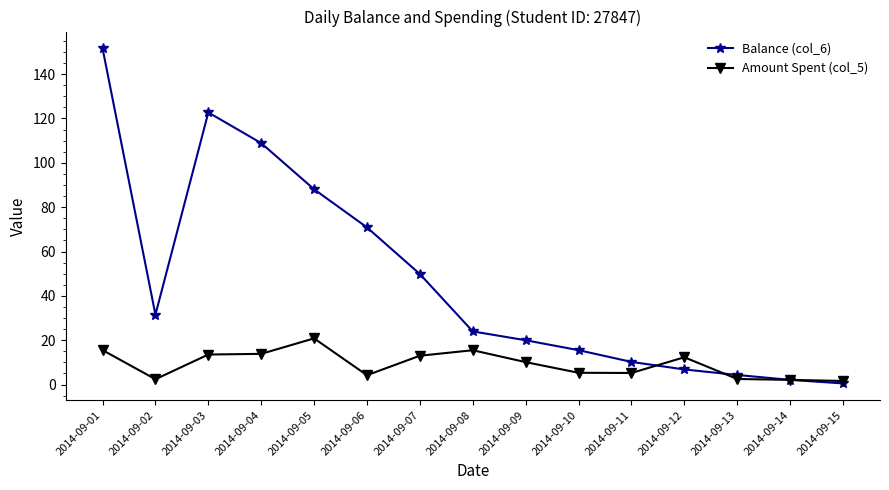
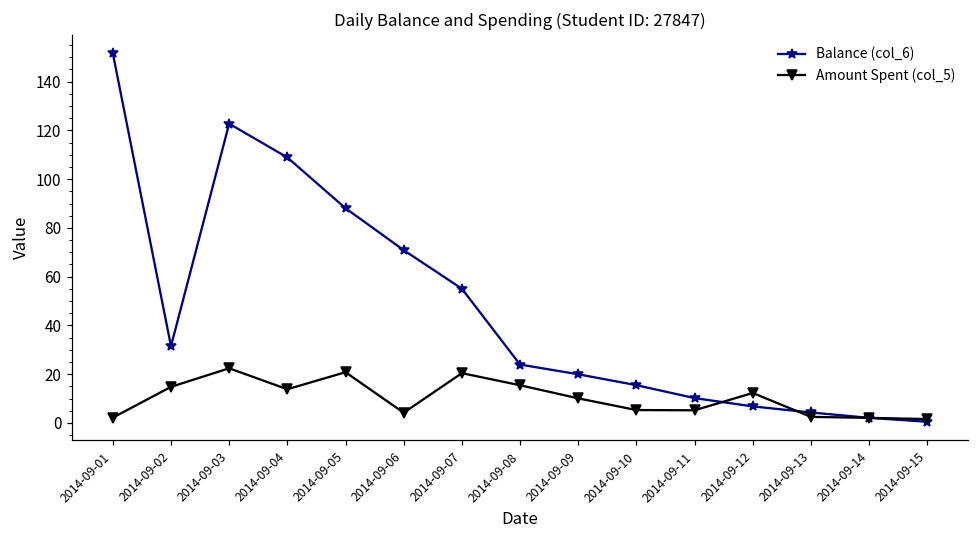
Amount Spent (col_5), 2014-09-01: 16 -> 2
Amount Spent (col_5), 2014-09-02: 2 -> 15
Amount Spent (col_5), 2014-09-03: 14 -> 22
Balance (col_6), 2014-09-07: 50 -> 55
Amount Spent (col_5), 2014-09-07: 13 -> 20
